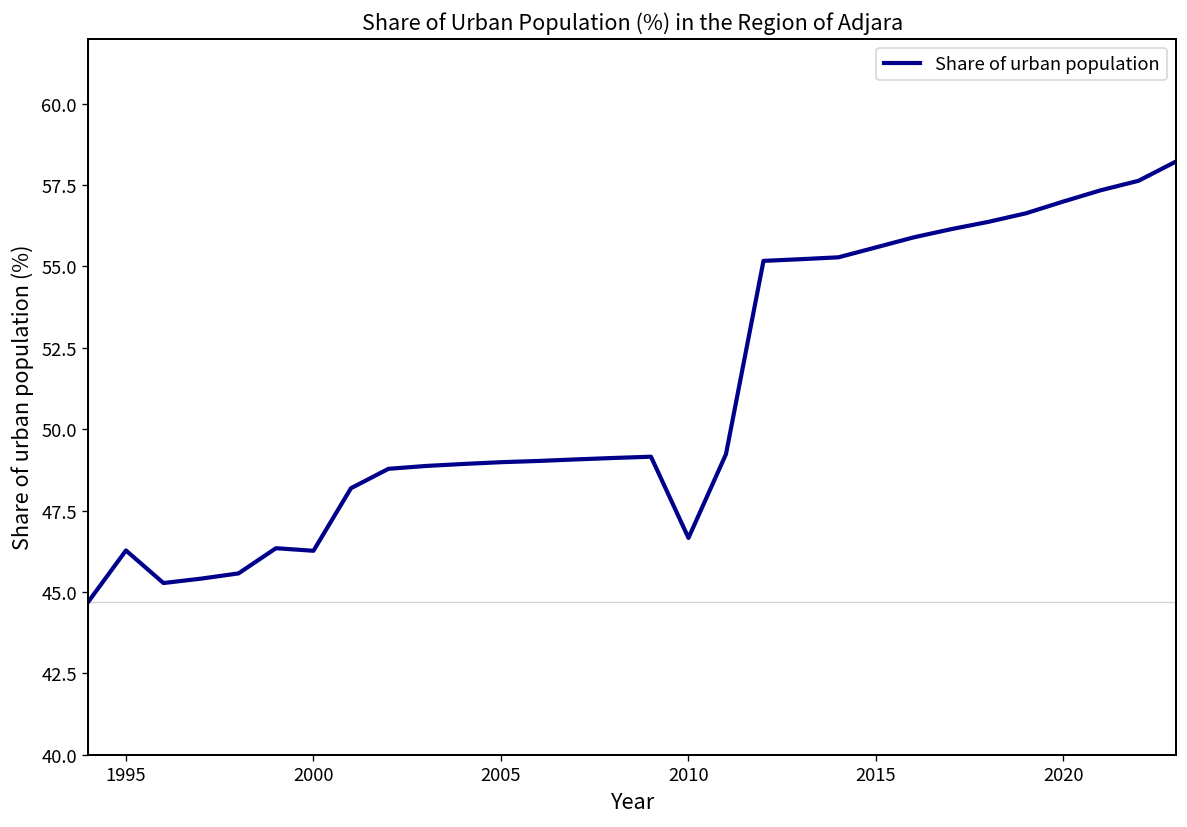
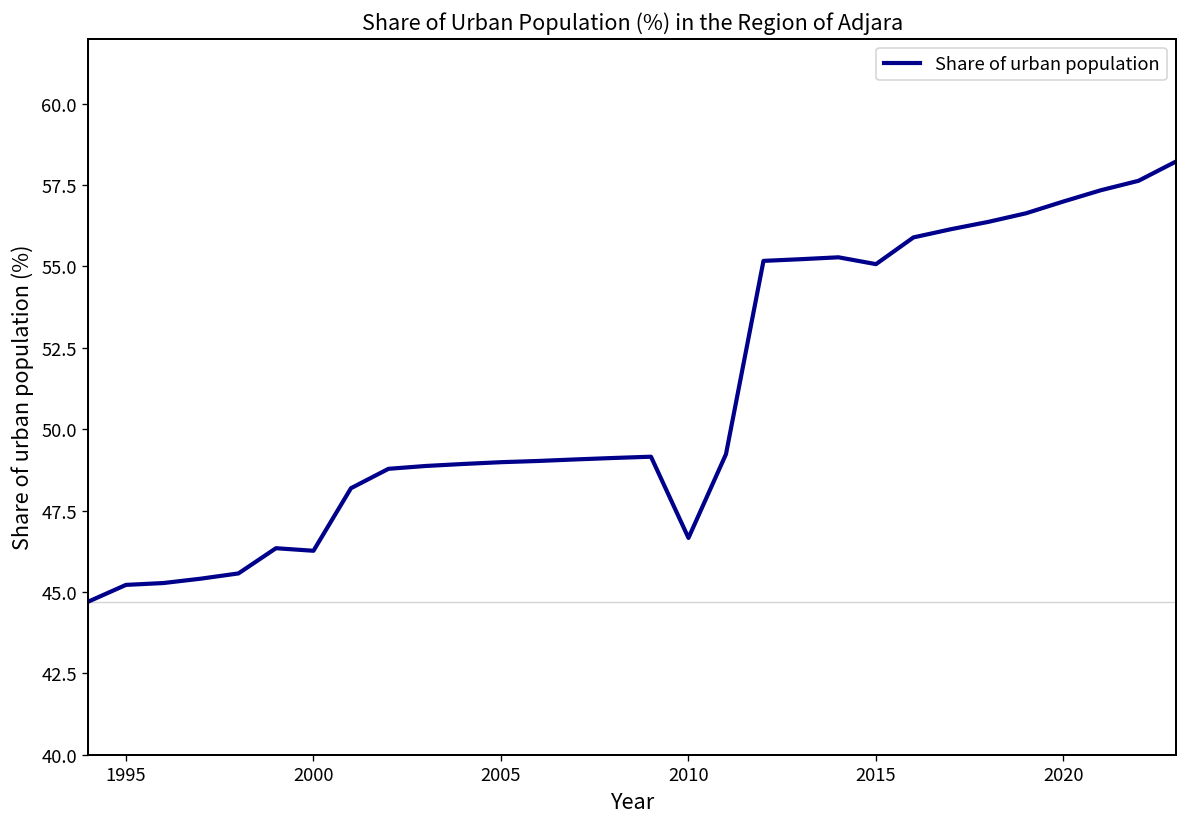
1995: 46.3 -> 45.2
2015: 55.6 -> 55.1
